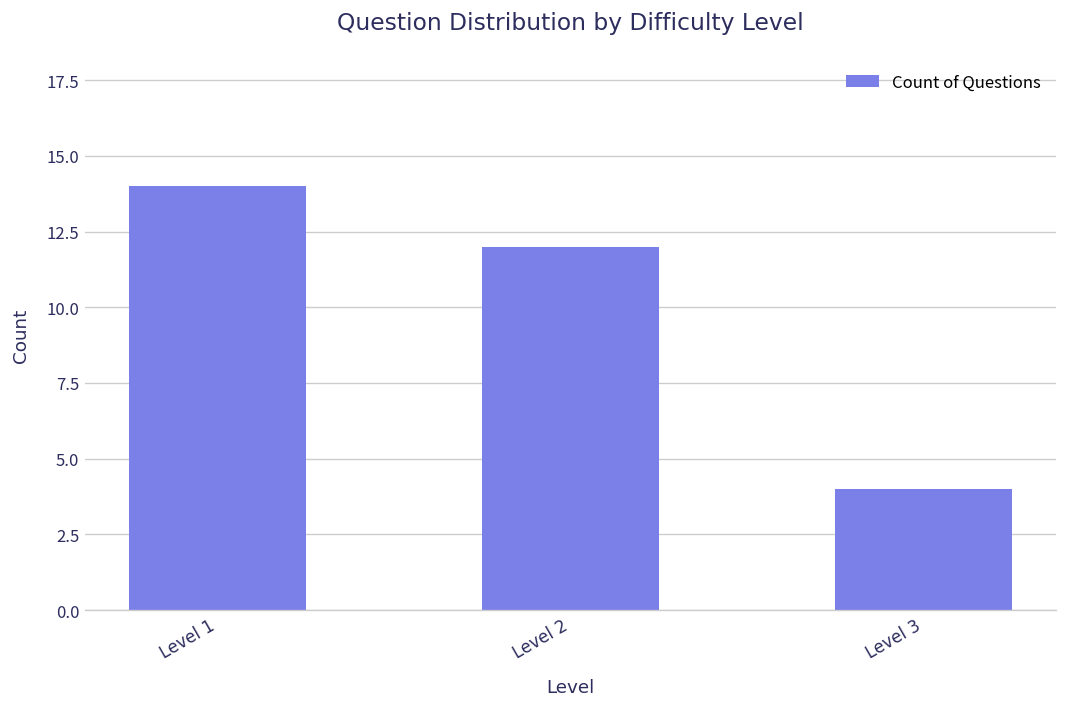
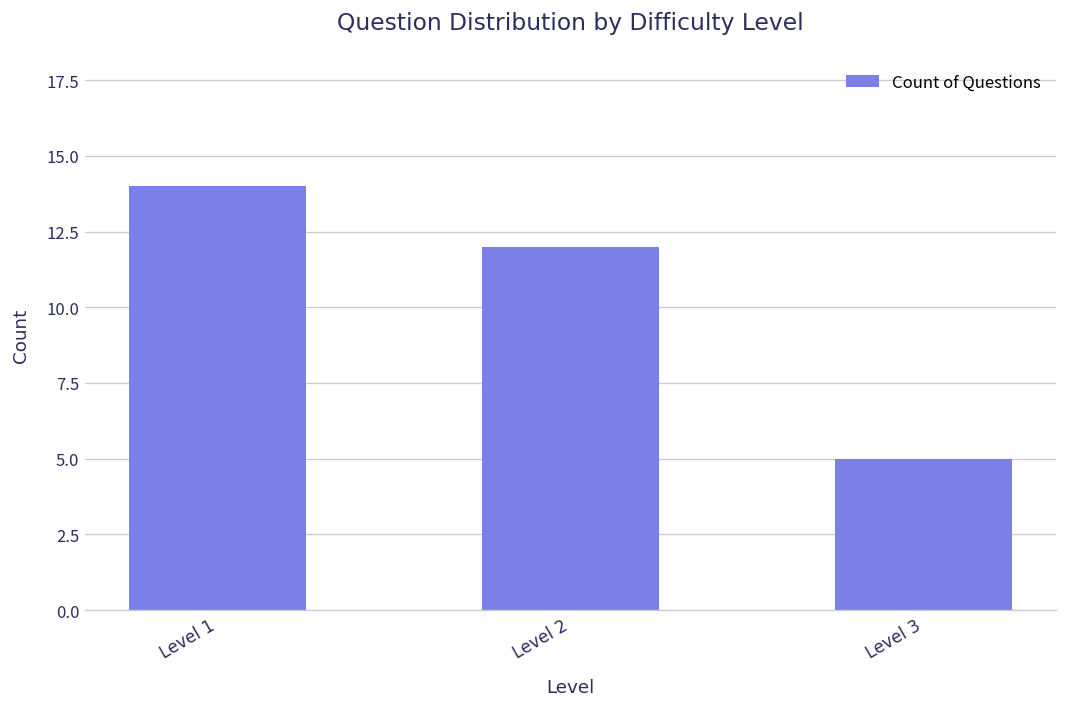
Level 3: 4 -> 5
